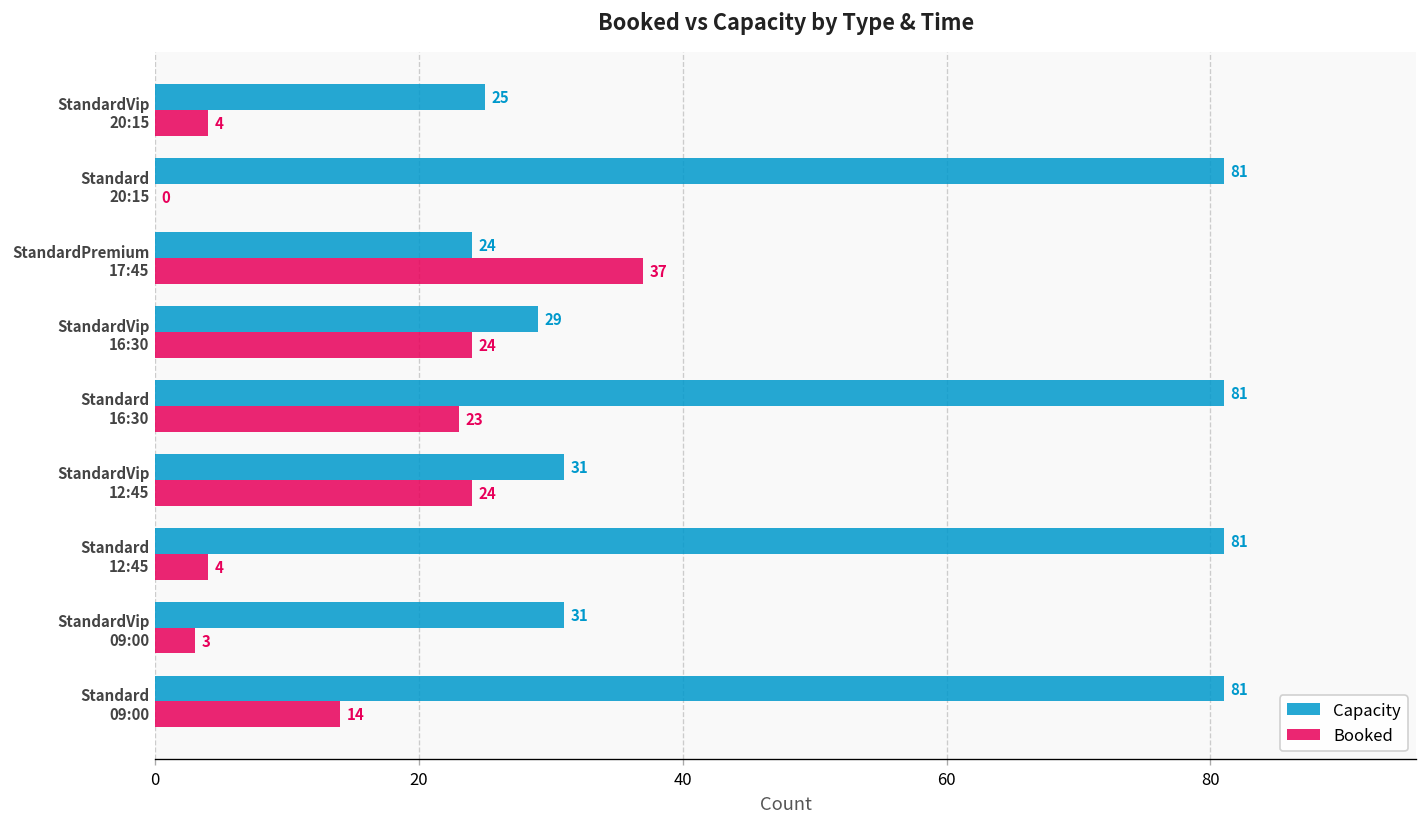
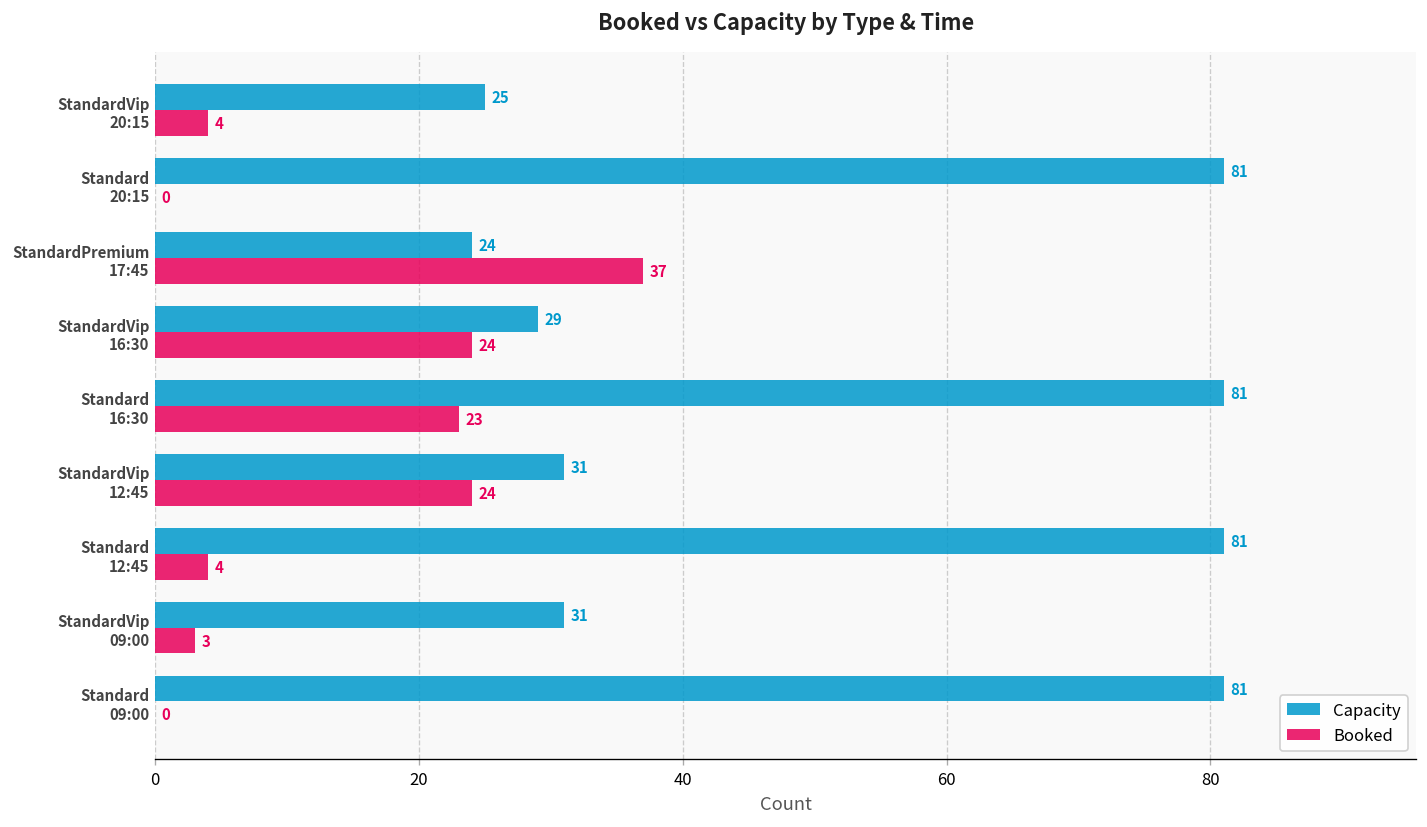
Booked, Standard 09:00: 14 -> 0
